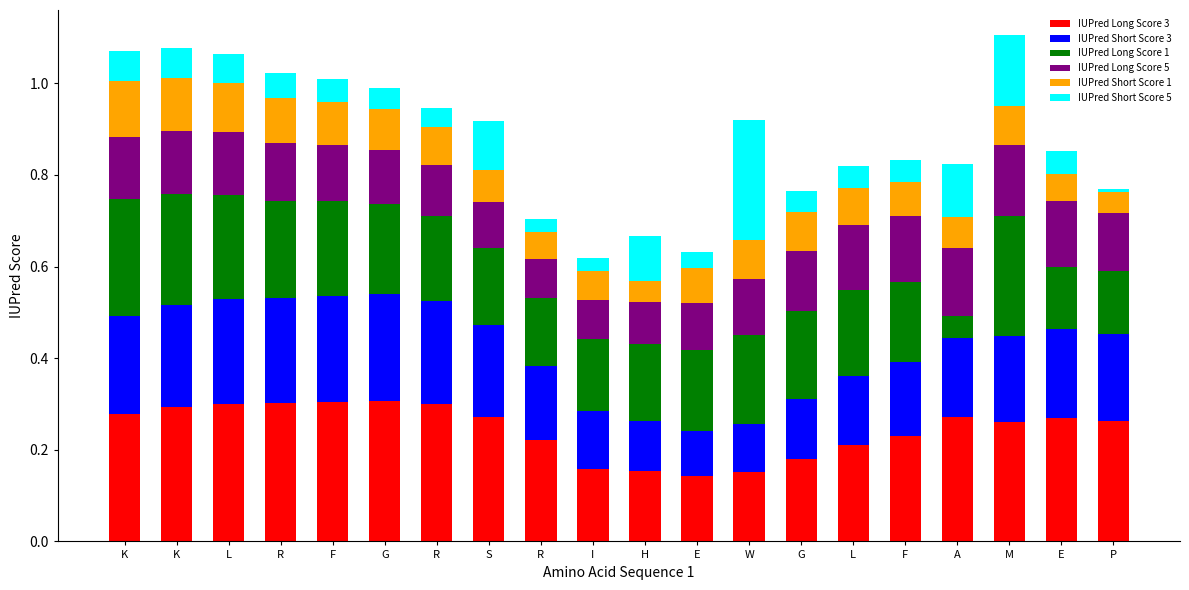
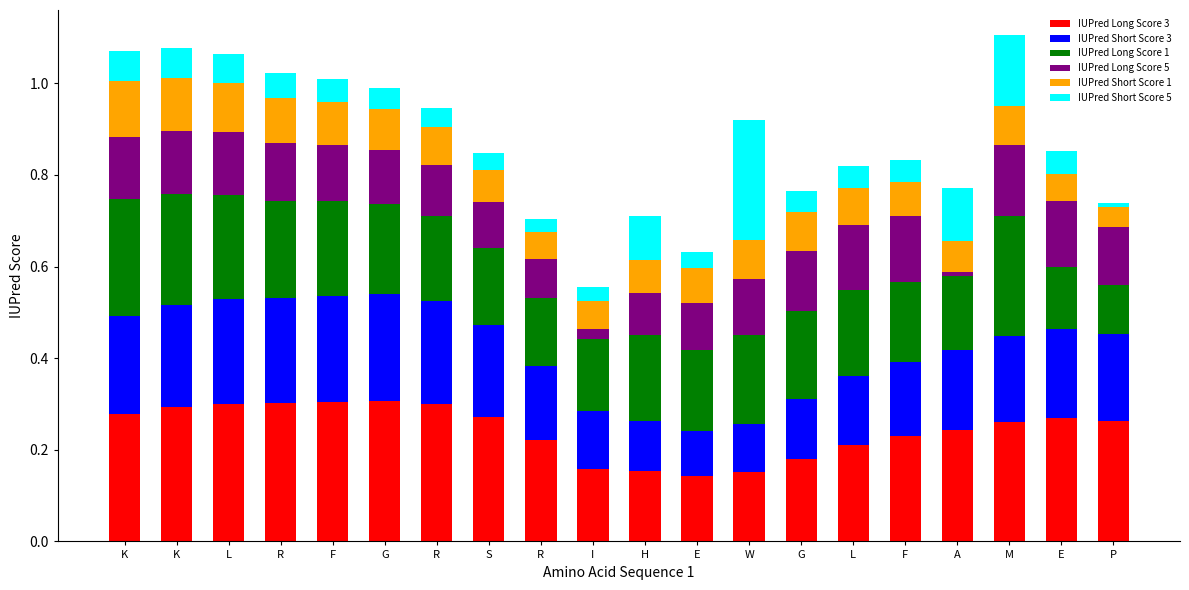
IUPred Short Score 5, S: 0.11 -> 0.04
IUPred Long Score 5, I: 0.09 -> 0.02
IUPred Long Score 1, H: 0.17 -> 0.19
IUPred Short Score 1, H: 0.05 -> 0.07
IUPred Long Score 3, A: 0.27 -> 0.24
IUPred Long Score 1, A: 0.05 -> 0.16
IUPred Long Score 5, A: 0.15 -> 0.01
IUPred Long Score 1, P: 0.14 -> 0.11
